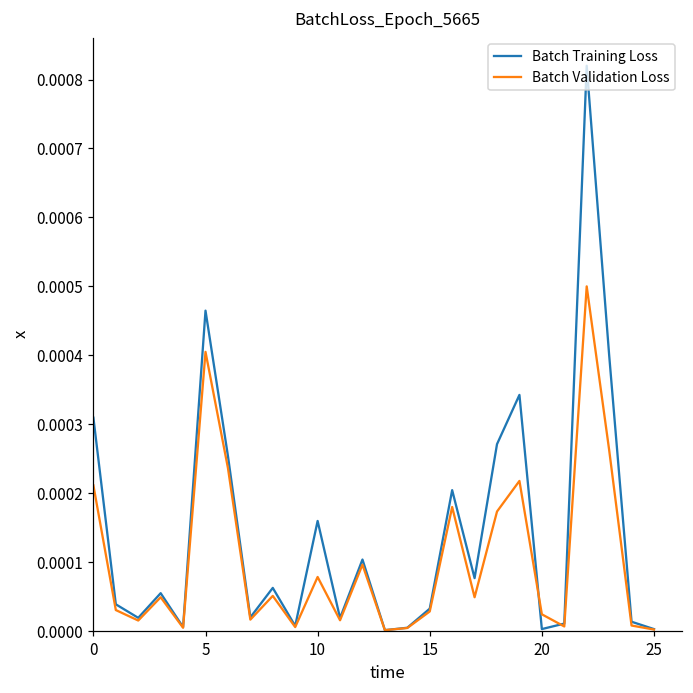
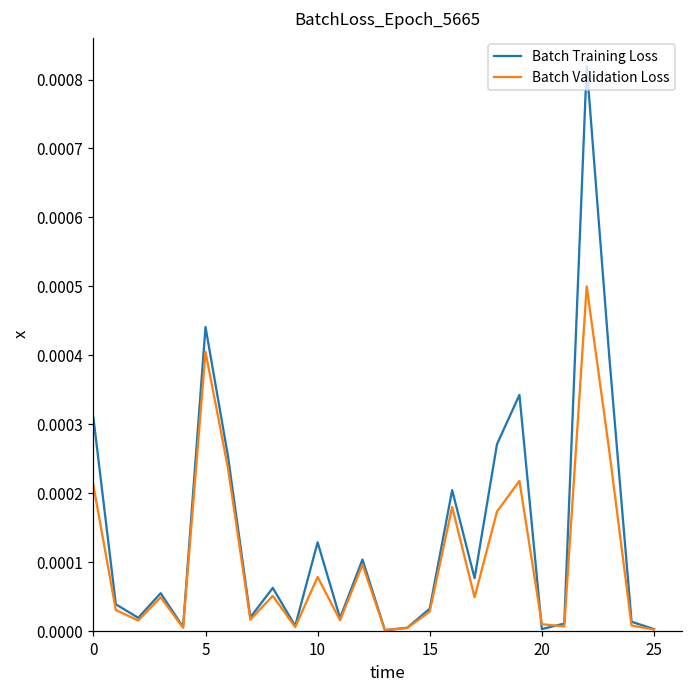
Batch Training Loss, 5: 0.00046 -> 0.00044
Batch Training Loss, 10: 0.00016 -> 0.00013
Batch Validation Loss, 20: 0.00002 -> 0.00001
